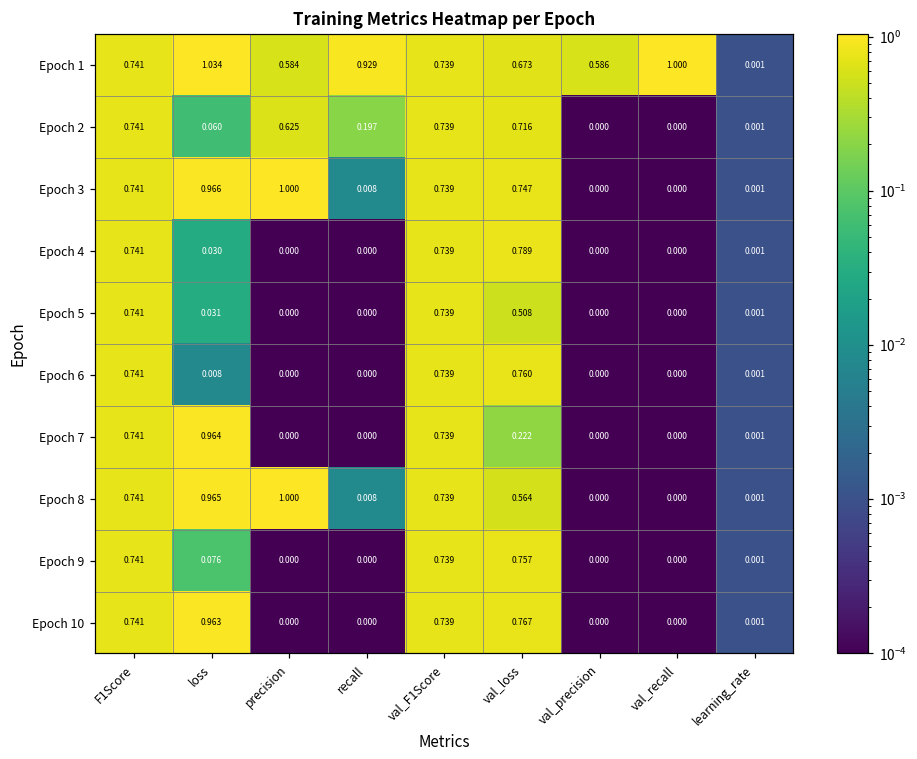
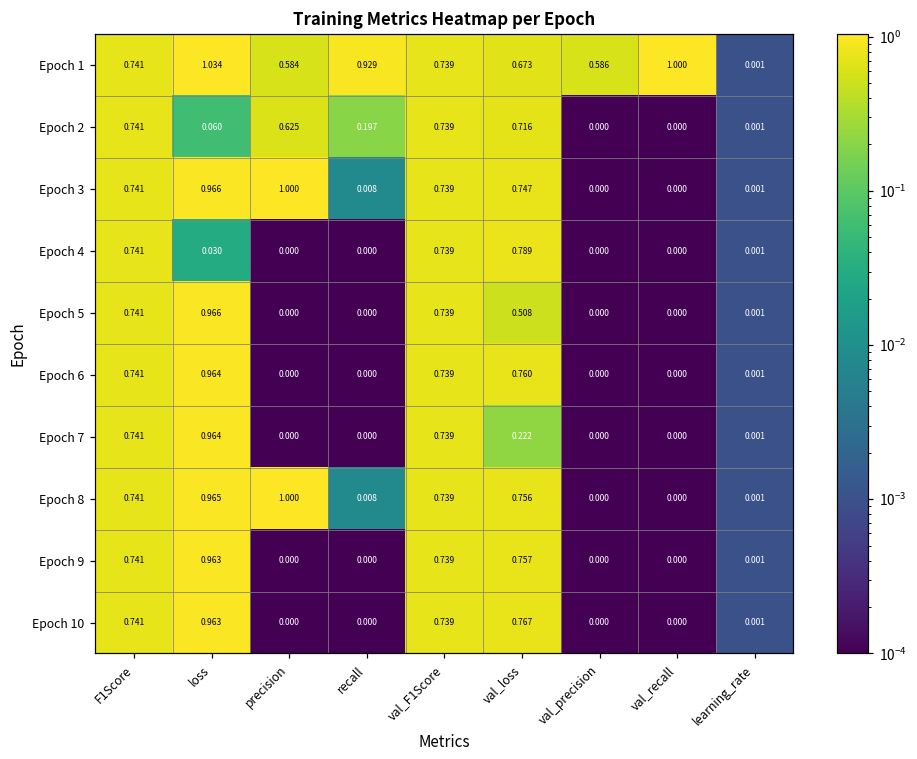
Epoch 5, loss: 0.031 -> 0.966
Epoch 6, loss: 0.008 -> 0.964
Epoch 8, val_loss: 0.564 -> 0.756
Epoch 9, loss: 0.076 -> 0.963
